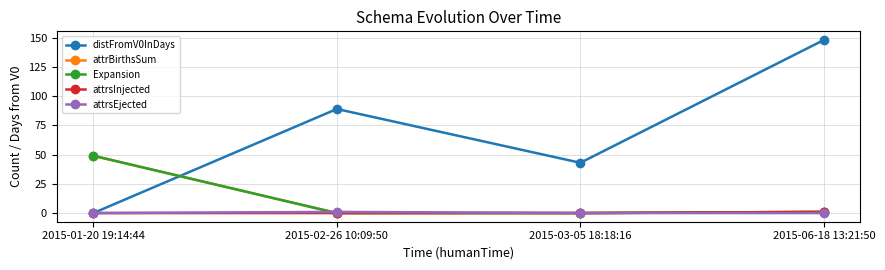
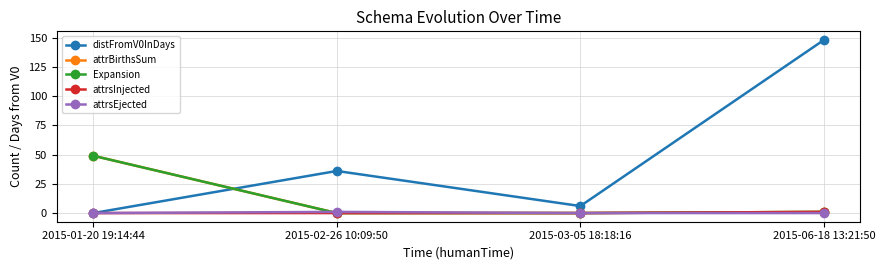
distFromV0InDays, 2015-02-26 10:09:50: 89 -> 36
distFromV0InDays, 2015-03-05 18:18:16: 43 -> 6
